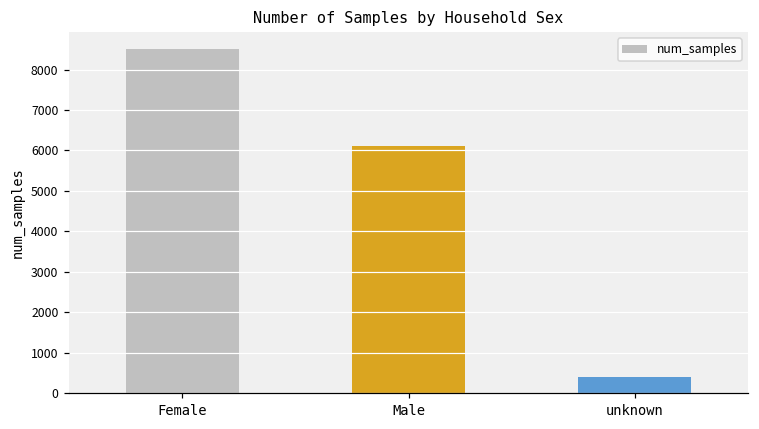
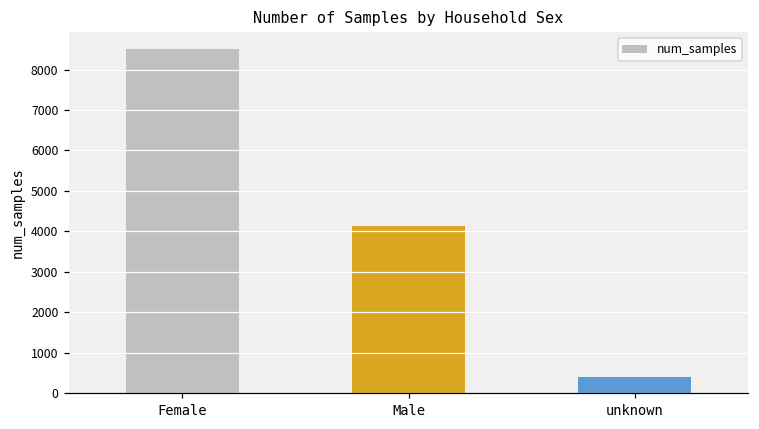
Male: 6100 -> 4100
